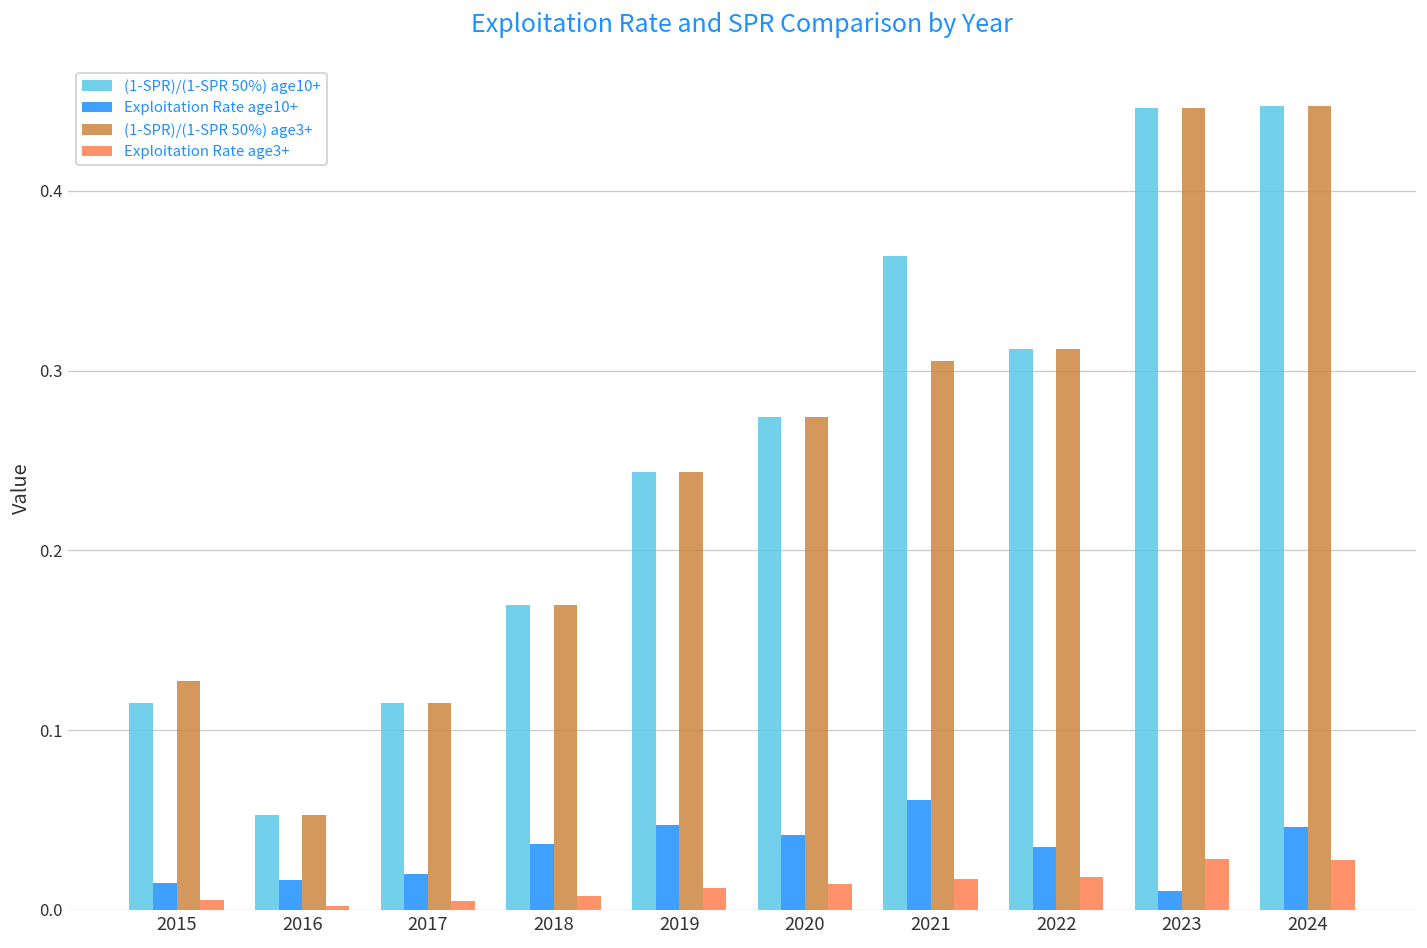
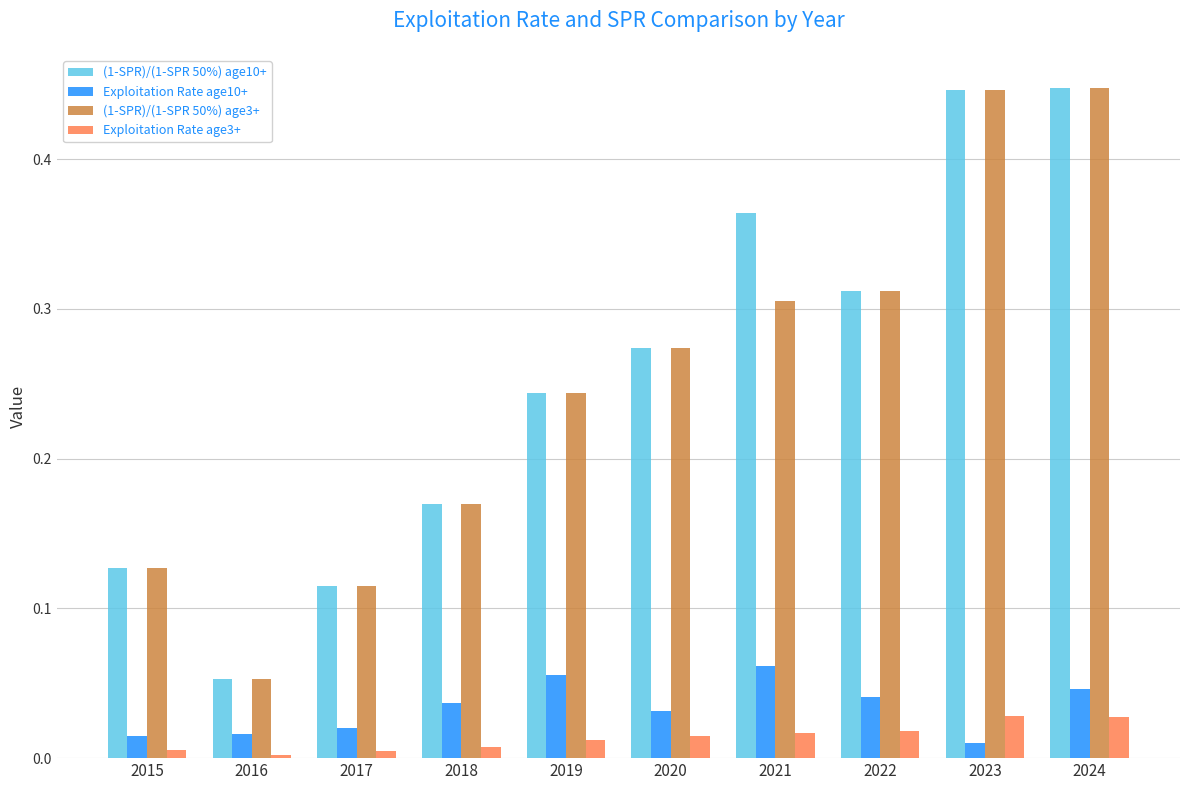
(1-SPR)/(1-SPR 50%) age10+, 2015: 0.115 -> 0.127
Exploitation Rate age10+, 2019: 0.047 -> 0.056
Exploitation Rate age10+, 2020: 0.041 -> 0.031
Exploitation Rate age10+, 2022: 0.035 -> 0.041
